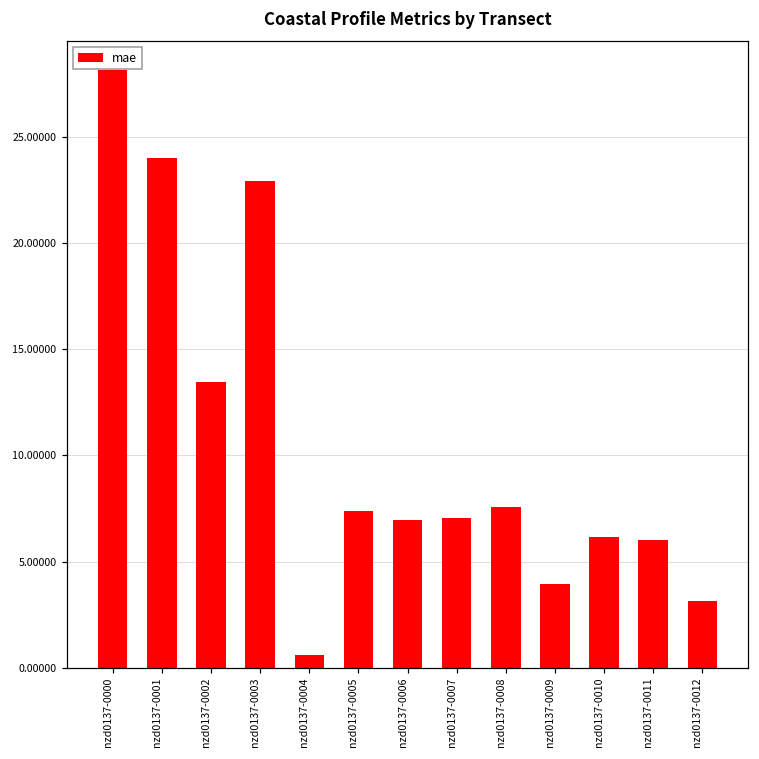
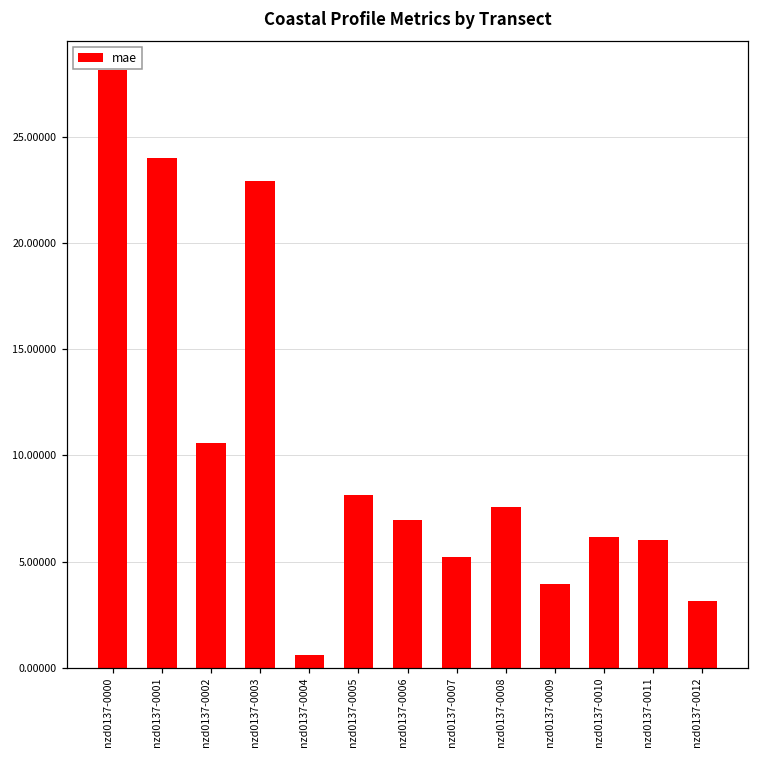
nzd0137-0002: 13.5 -> 10.6
nzd0137-0005: 7.4 -> 8.2
nzd0137-0007: 7.0 -> 5.2
